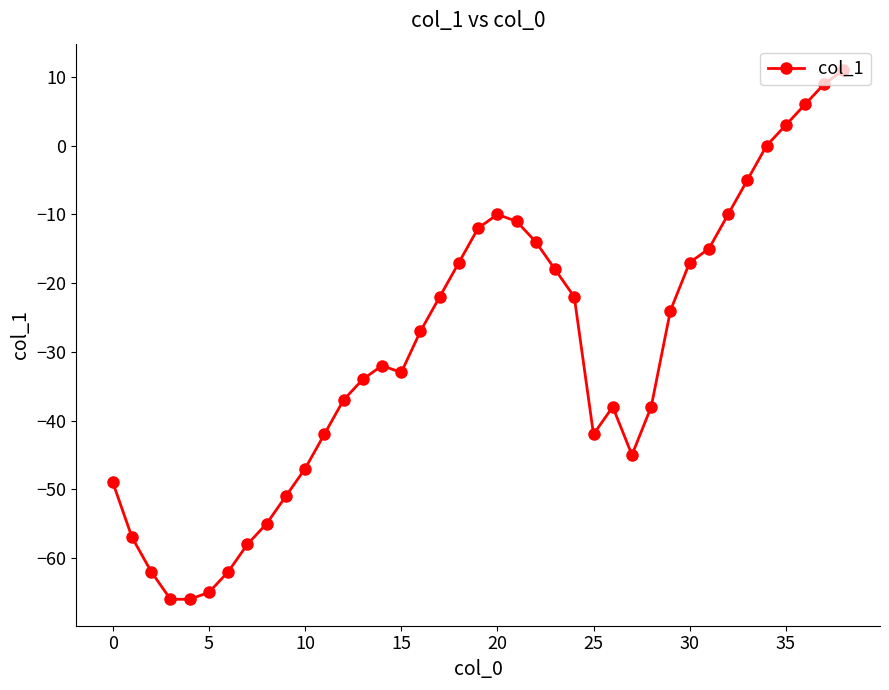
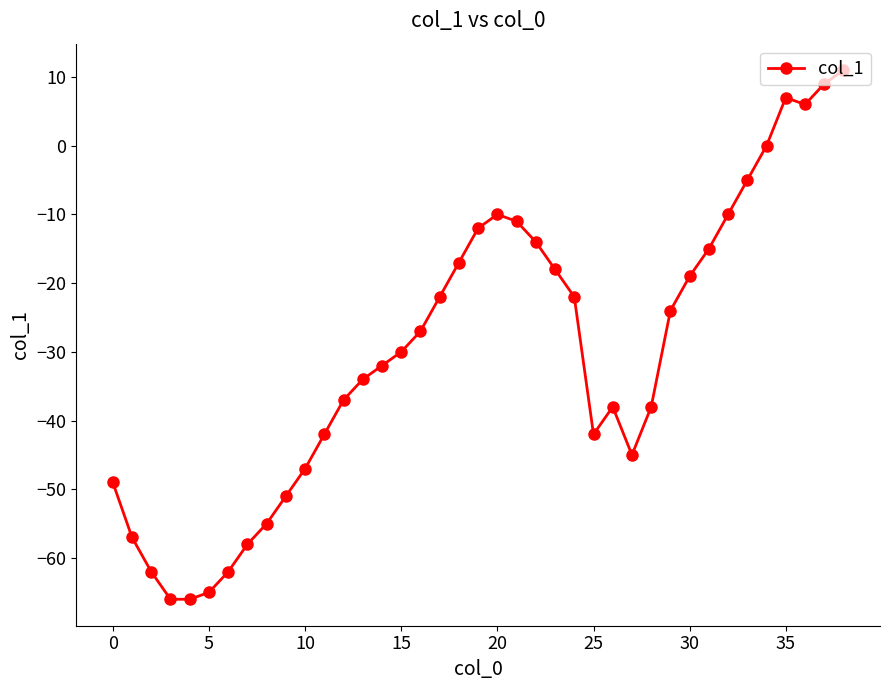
15: -33 -> -30
30: -17 -> -19
35: 3 -> 7
